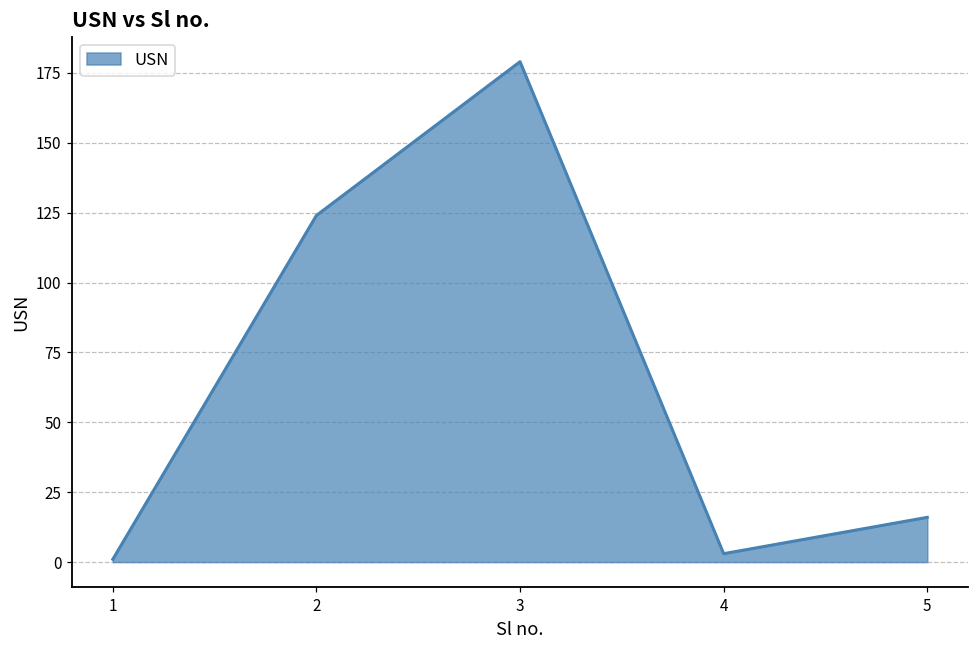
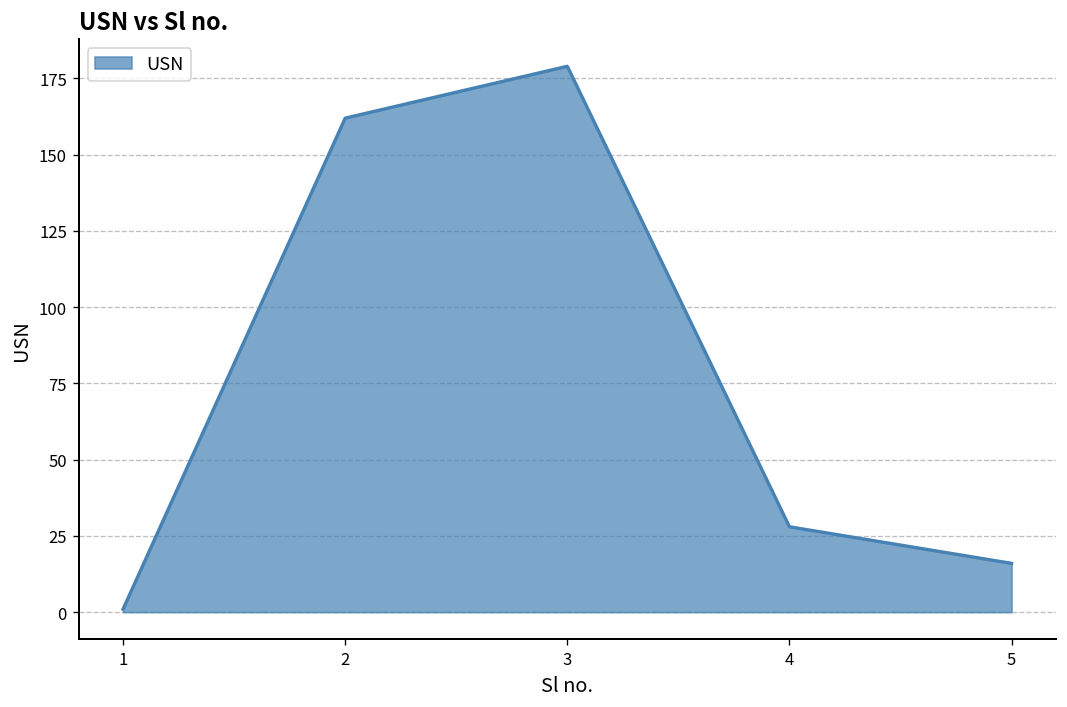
2: 124 -> 162
4: 3 -> 28
